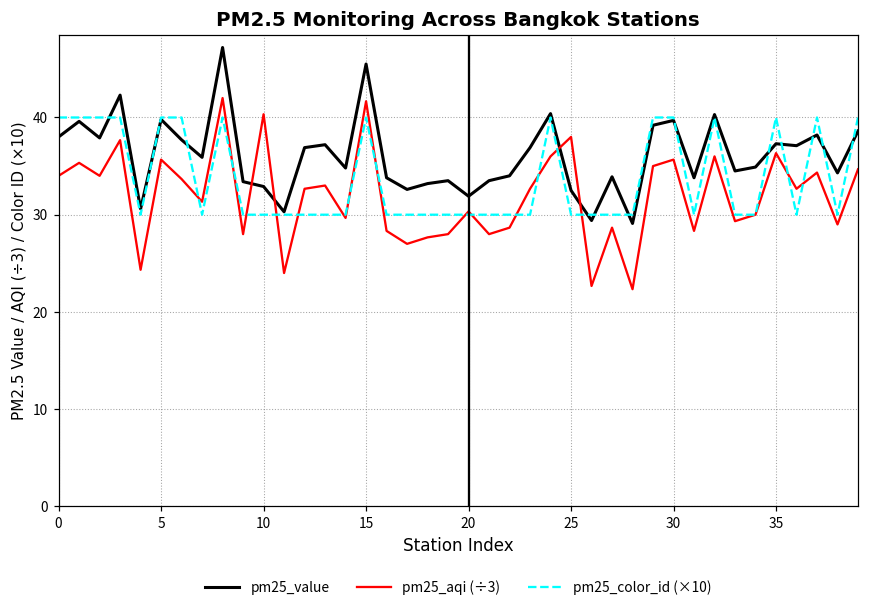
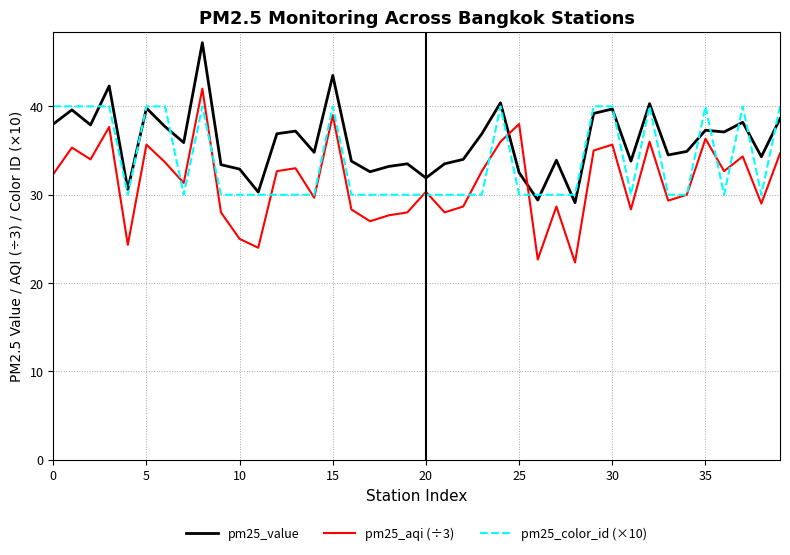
pm25_aqi (÷3), 0: 34 -> 32
pm25_aqi (÷3), 10: 40 -> 25
pm25_value, 15: 46 -> 44
pm25_aqi (÷3), 15: 42 -> 39
